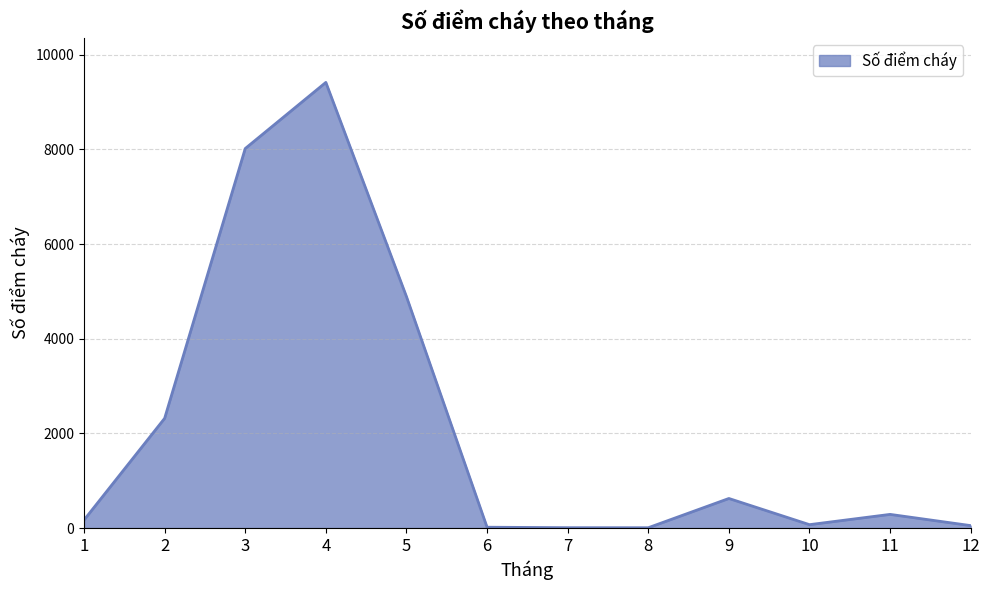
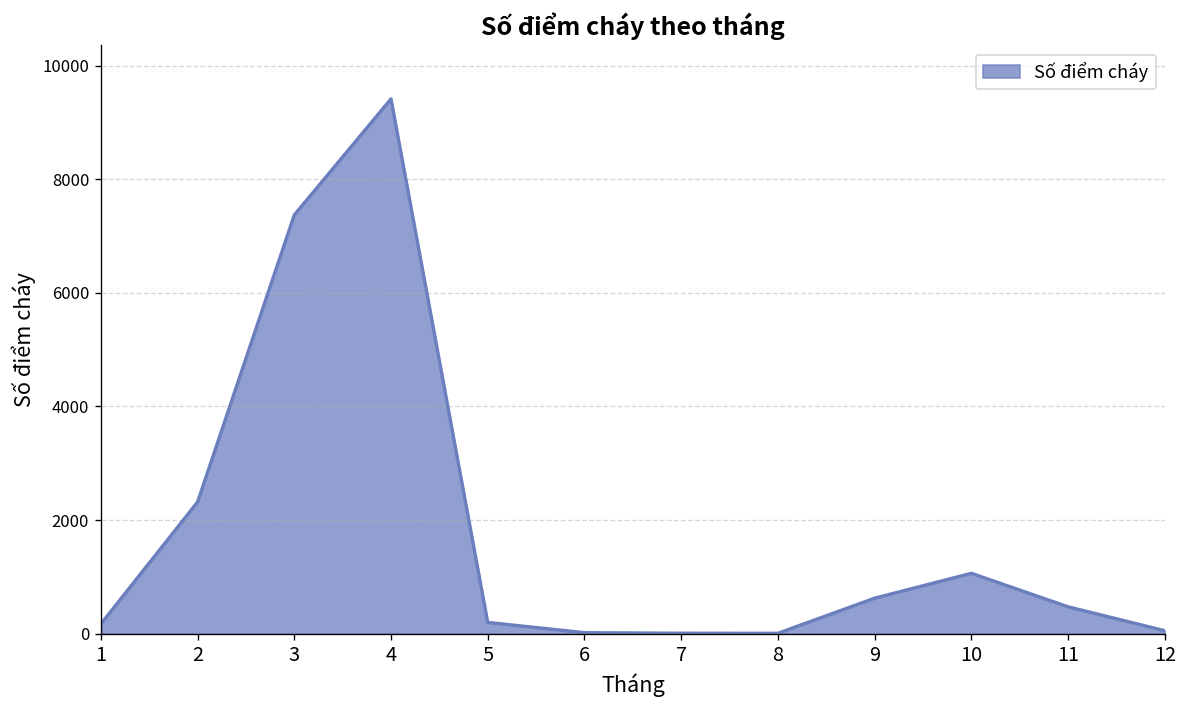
3: 8000 -> 7400
5: 4900 -> 200
10: 100 -> 1100
11: 300 -> 500
